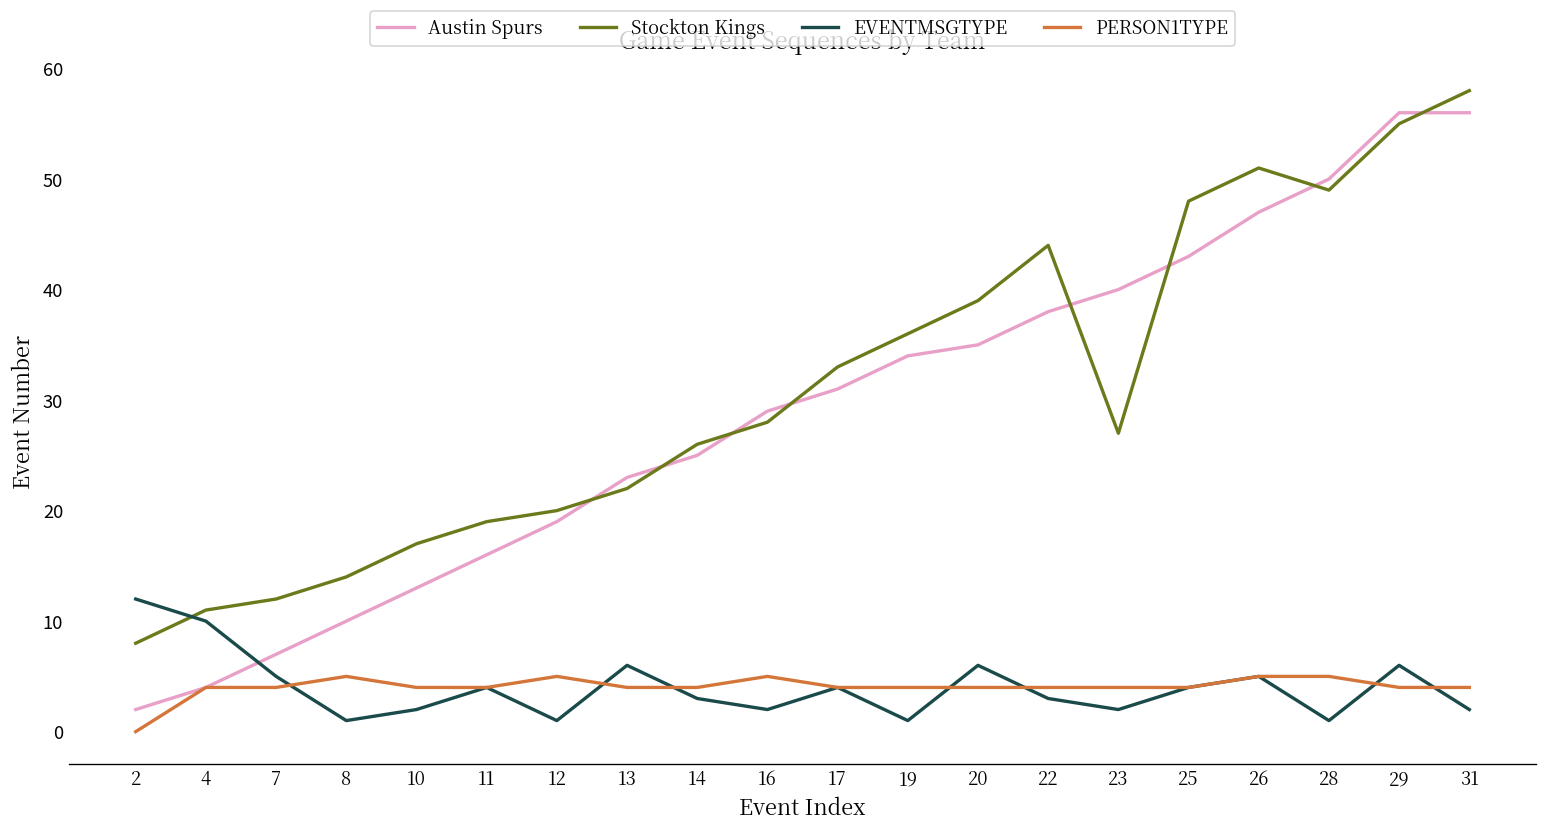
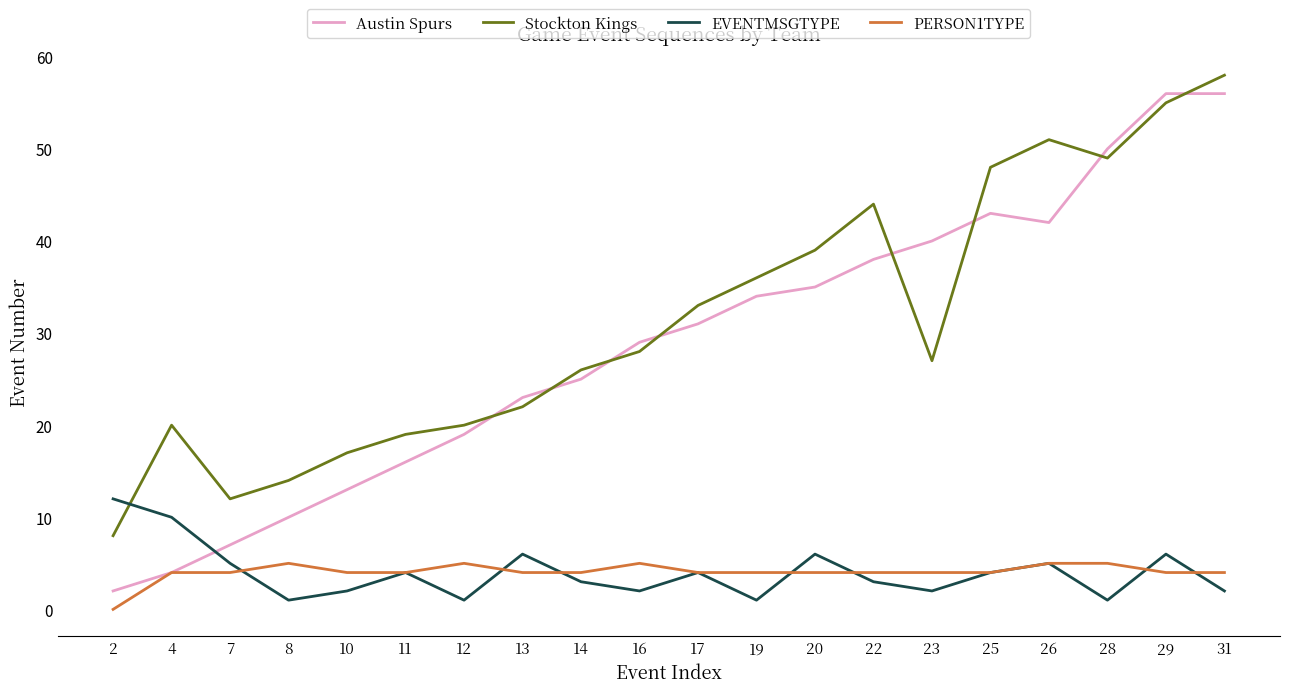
Stockton Kings, 4: 11 -> 20
Austin Spurs, 26: 47 -> 42
